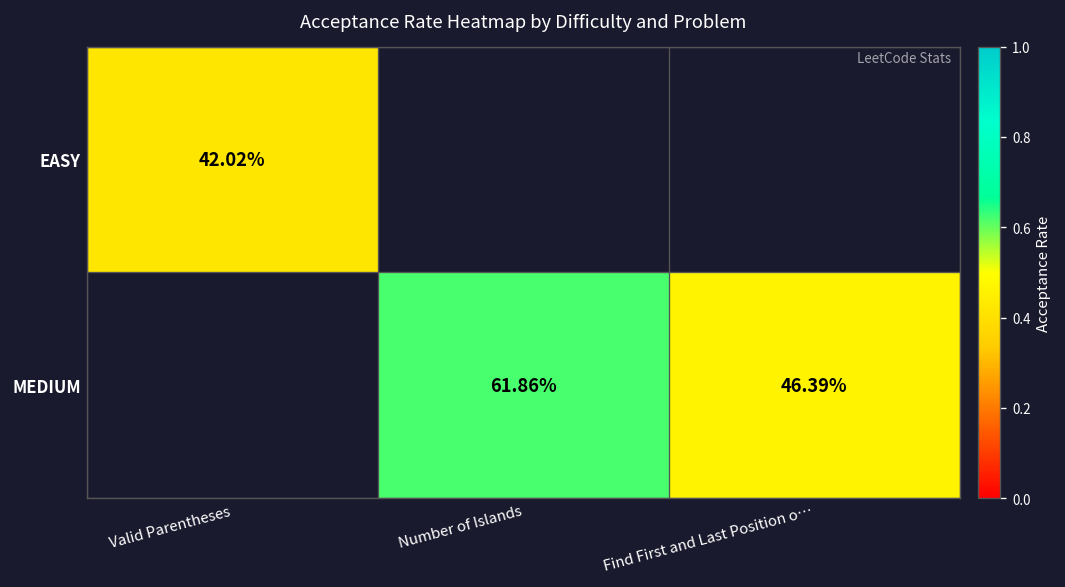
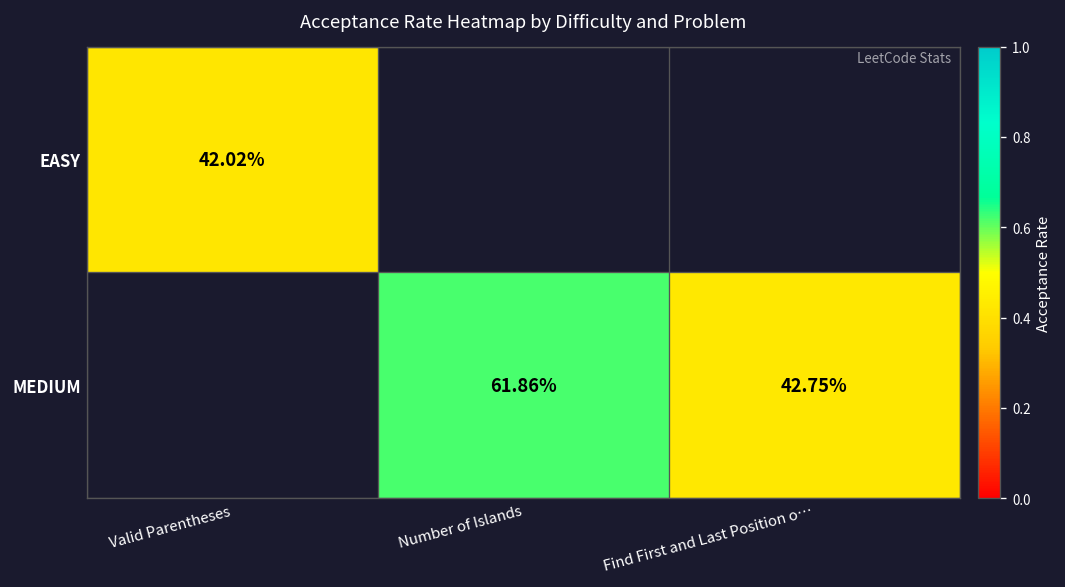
MEDIUM, Find First and Last Position o…: 46.39% -> 42.75%
